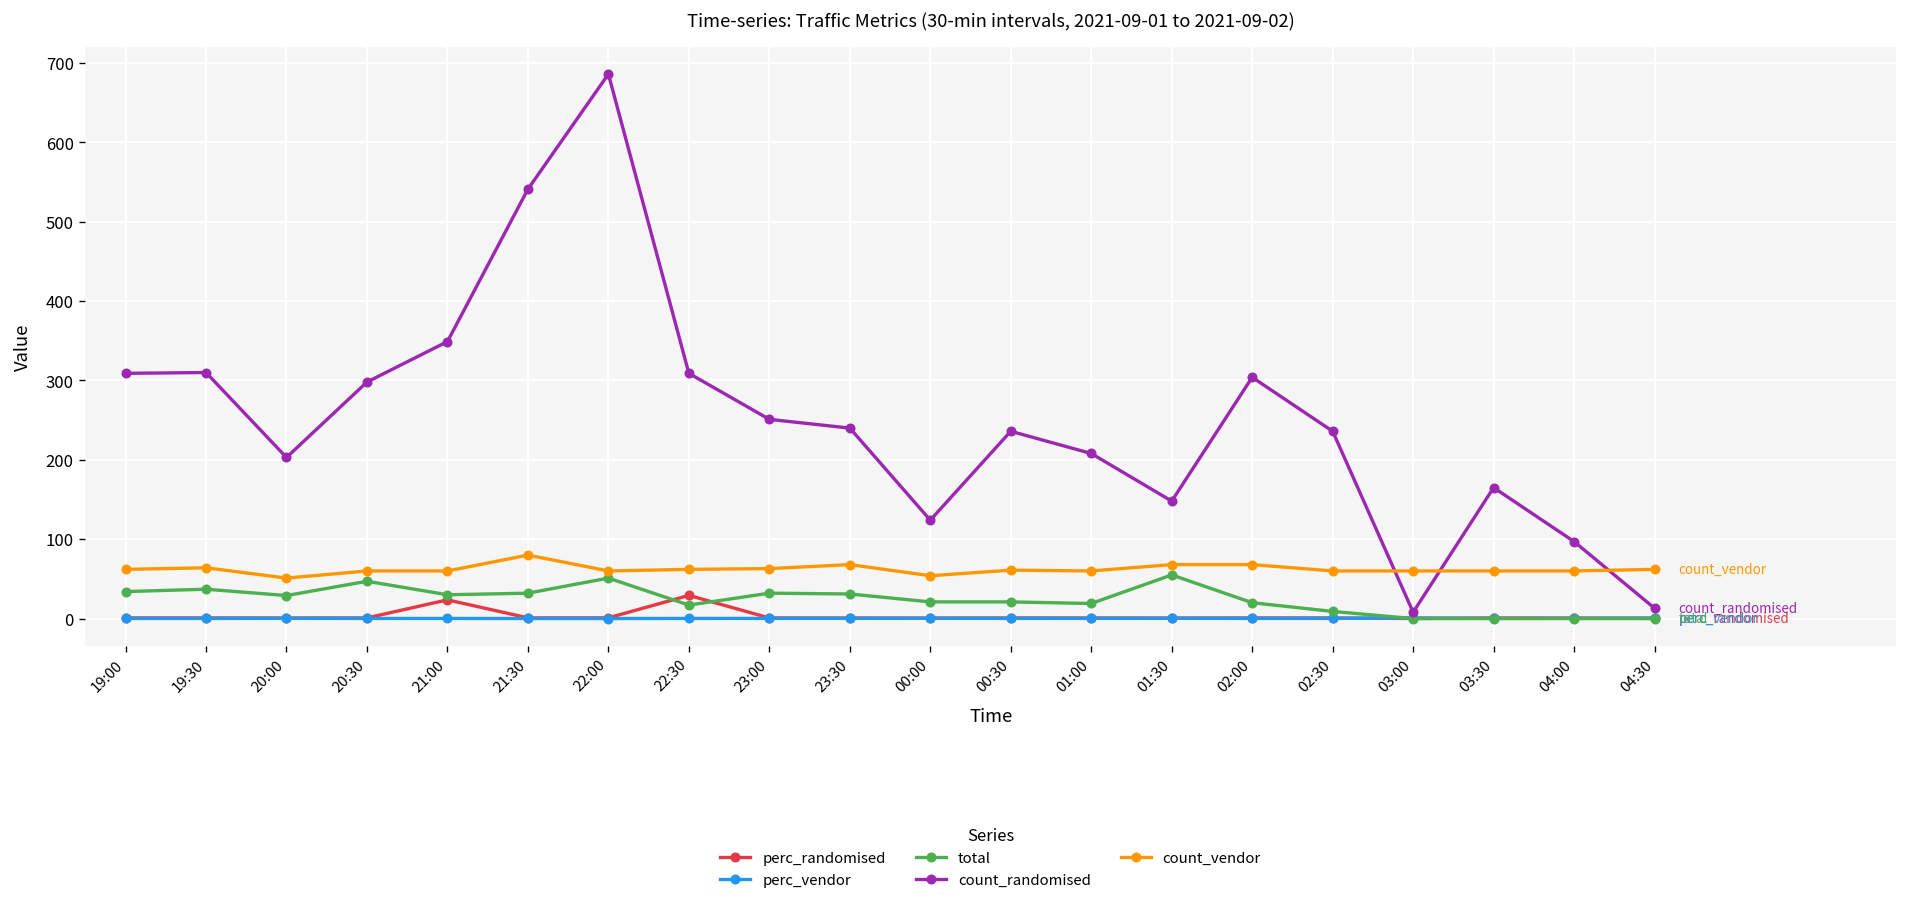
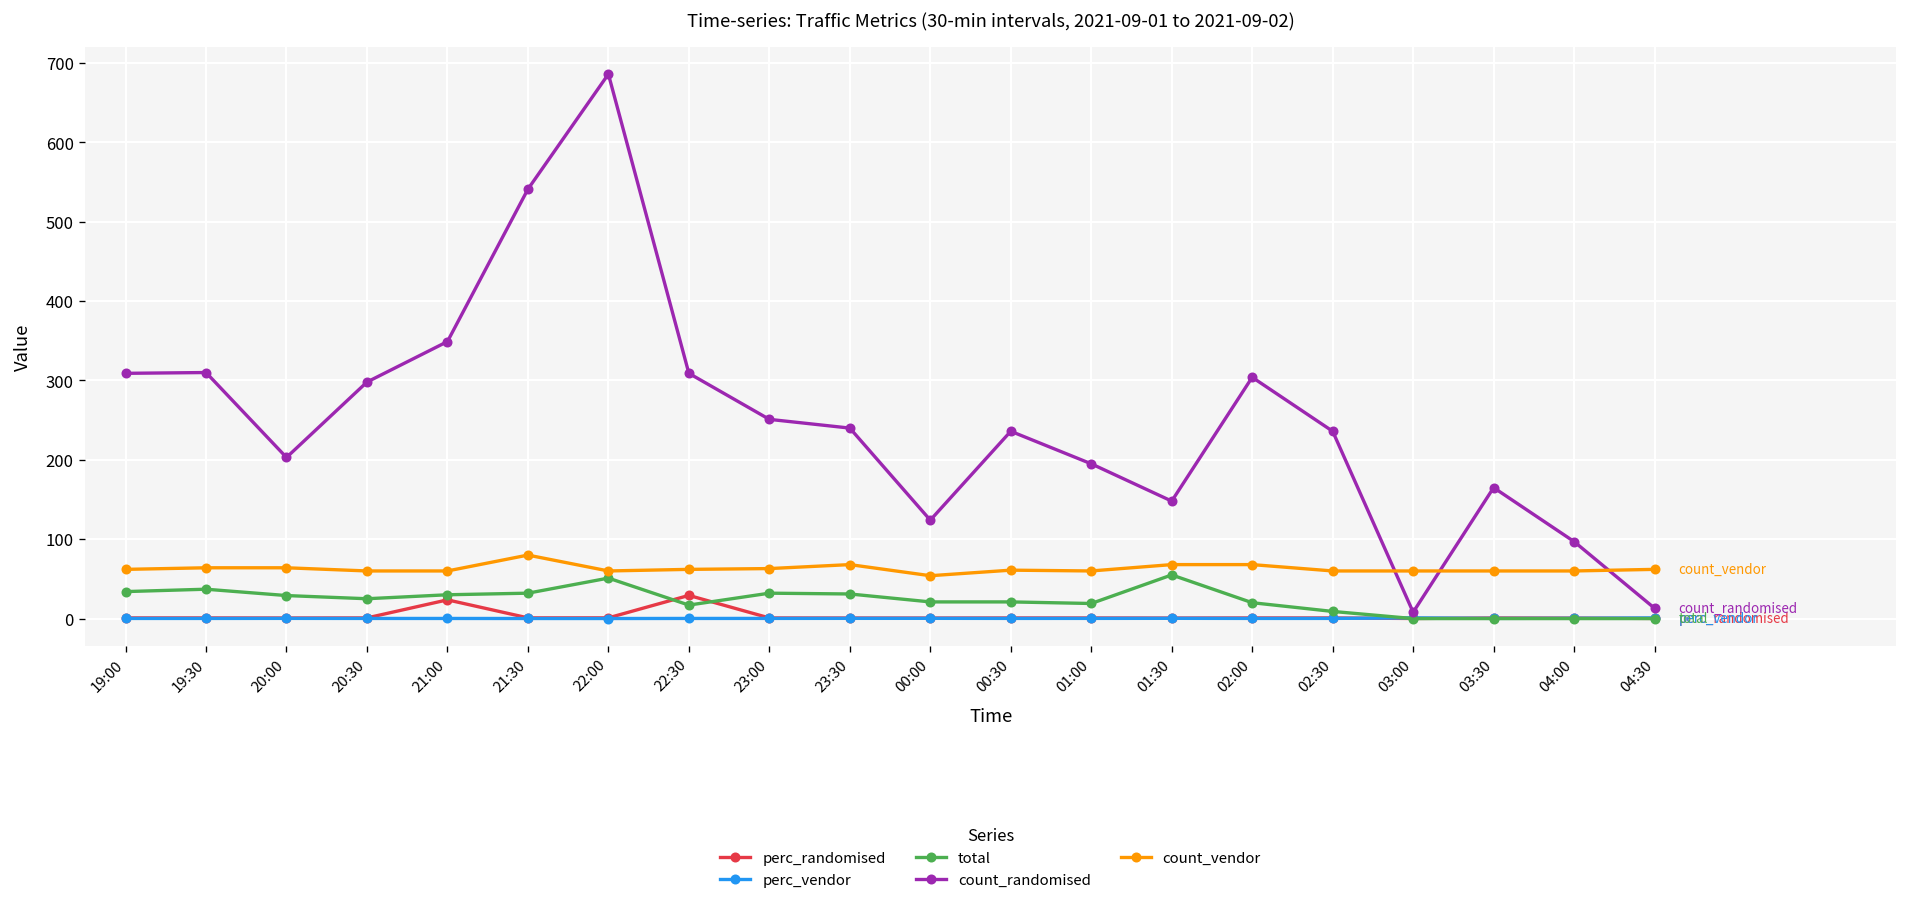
count_vendor, 20:00: 50 -> 60
total, 20:30: 50 -> 30
count_randomised, 01:00: 210 -> 200
